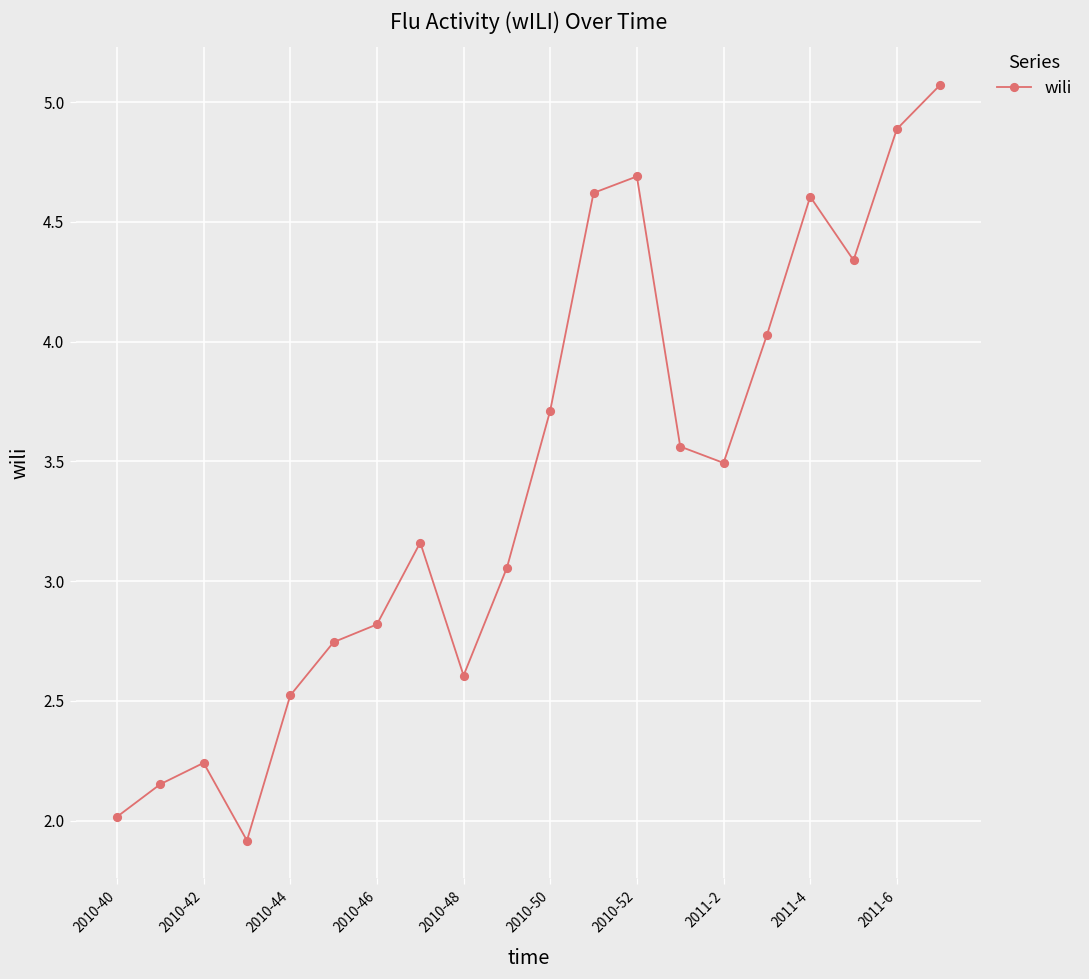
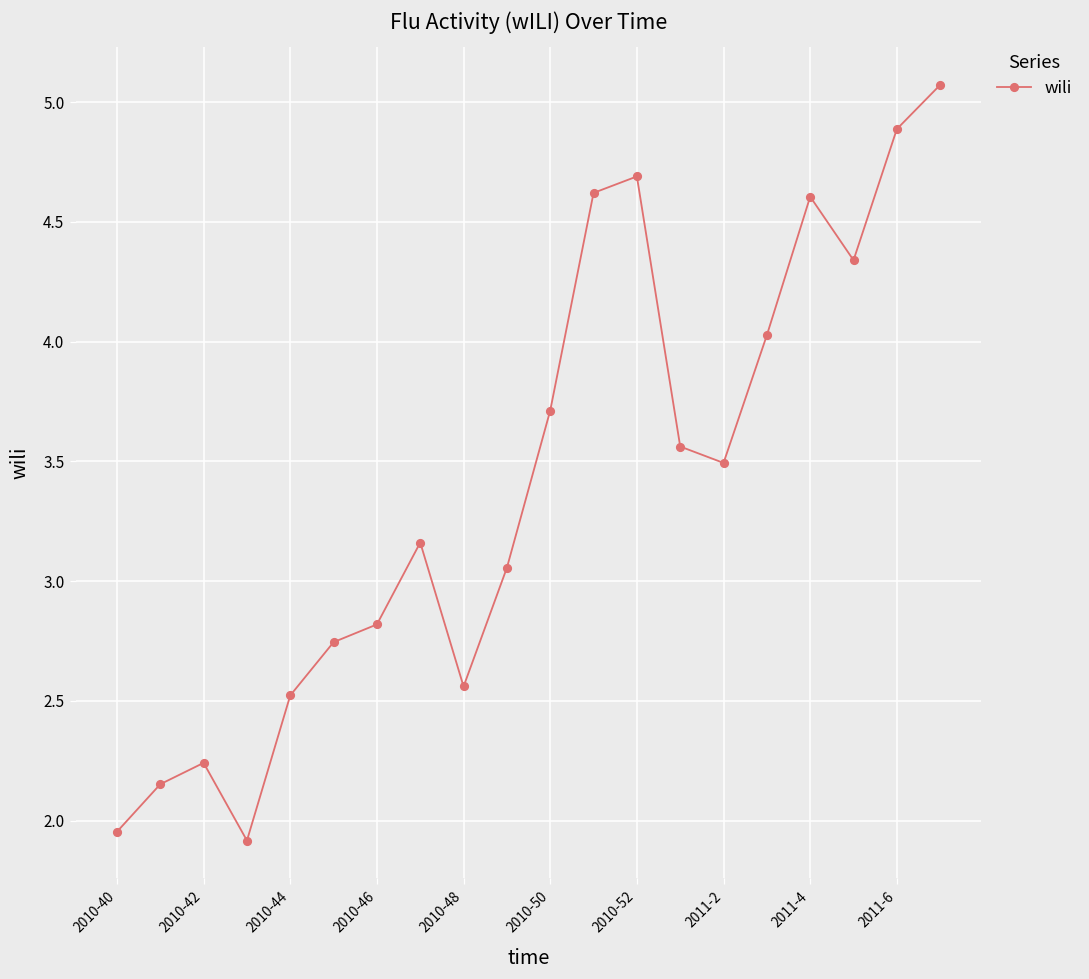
2010-40: 2.02 -> 1.95
2010-48: 2.61 -> 2.56
